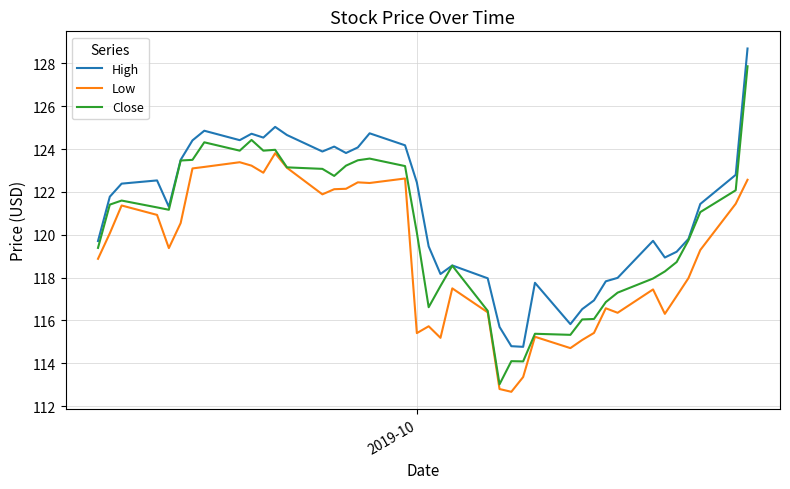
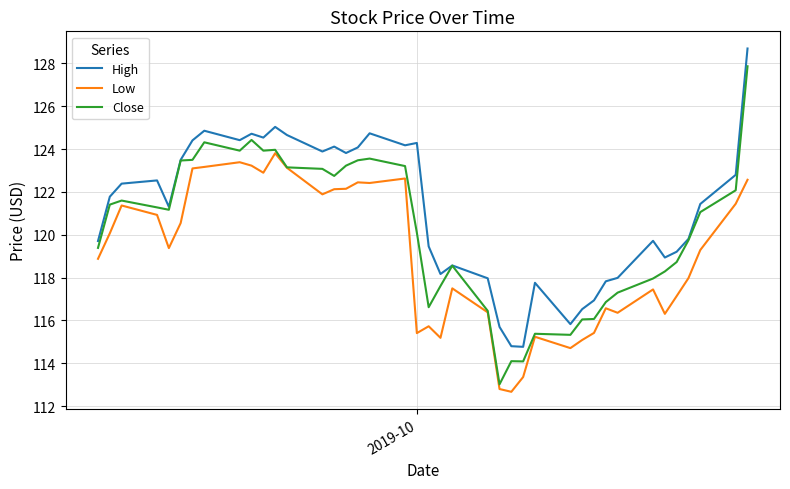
High, 2019-10: 122.4 -> 124.3
